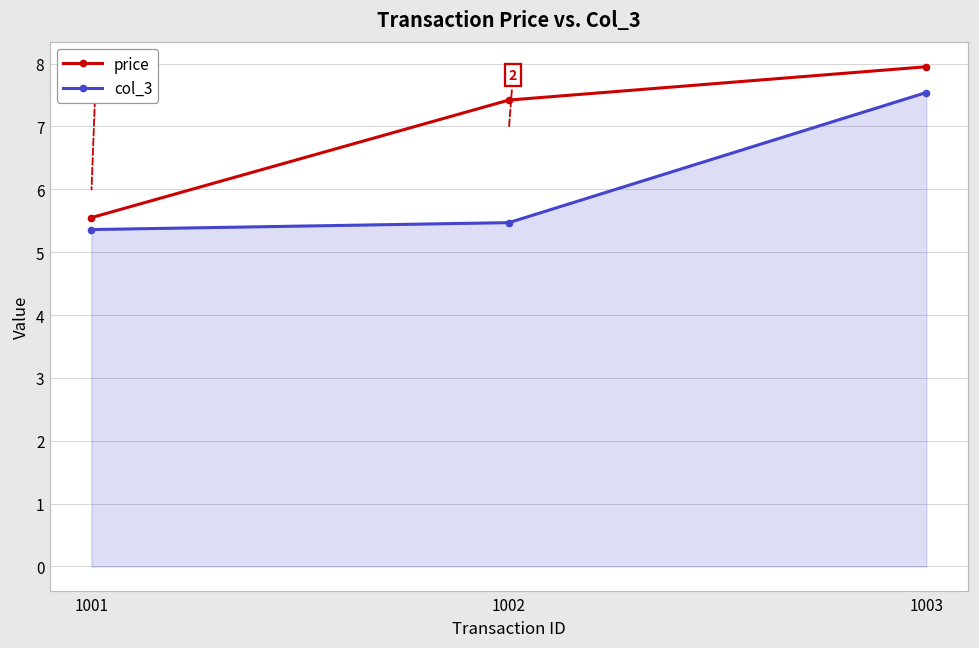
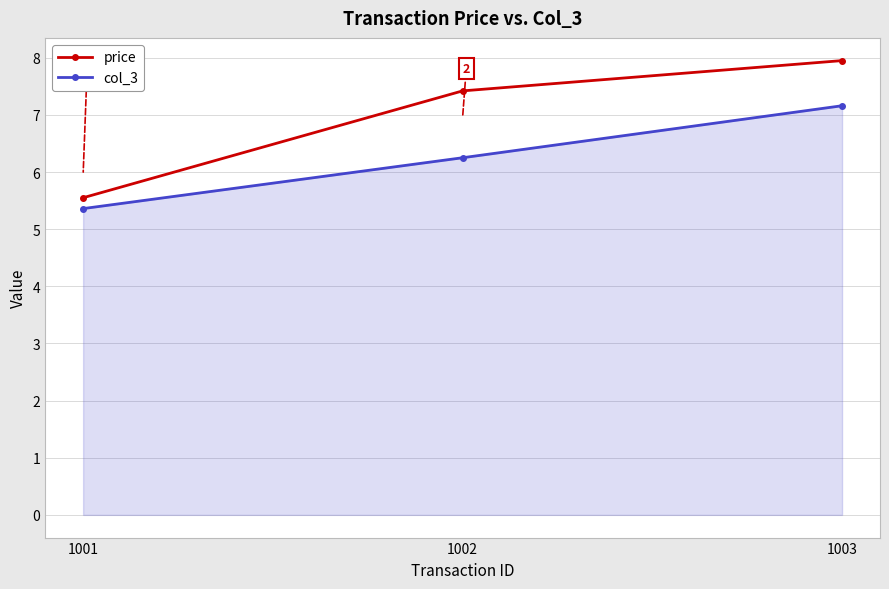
col_3, 1002: 5.5 -> 6.3
col_3, 1003: 7.5 -> 7.2
